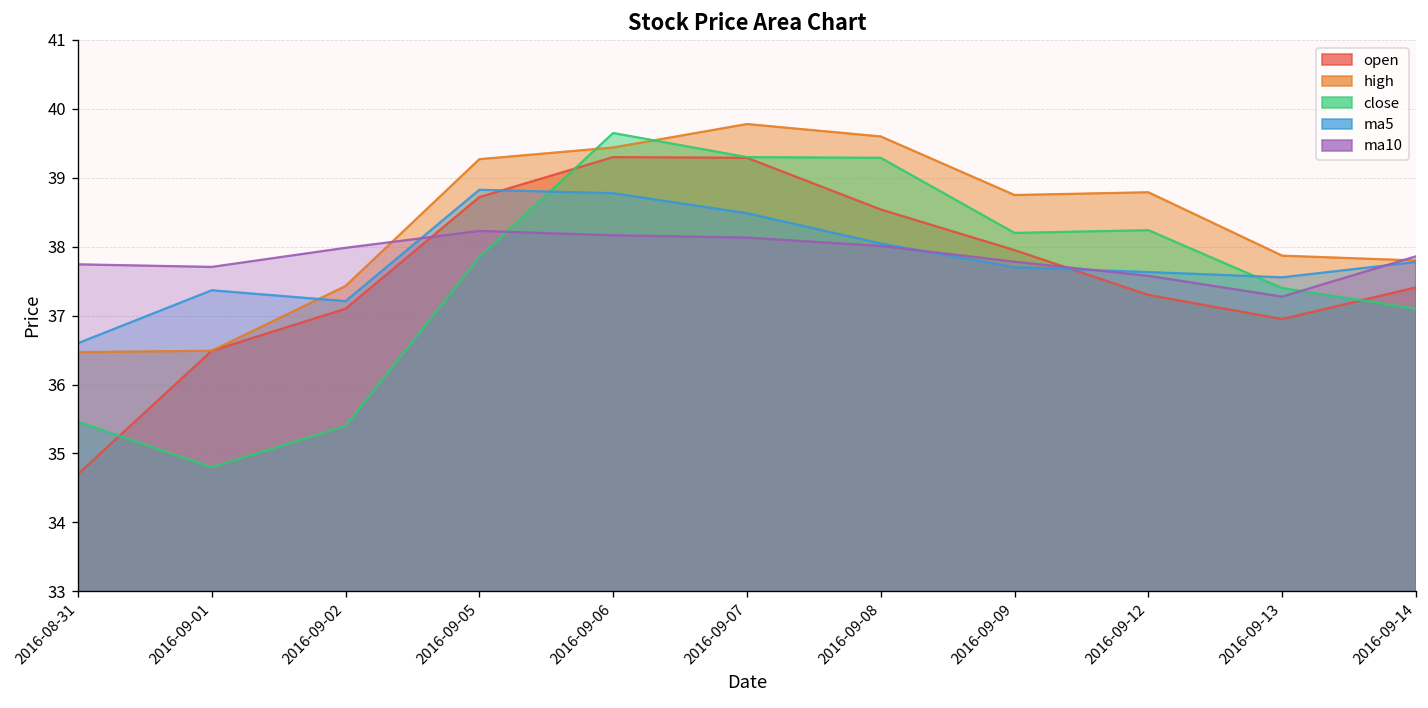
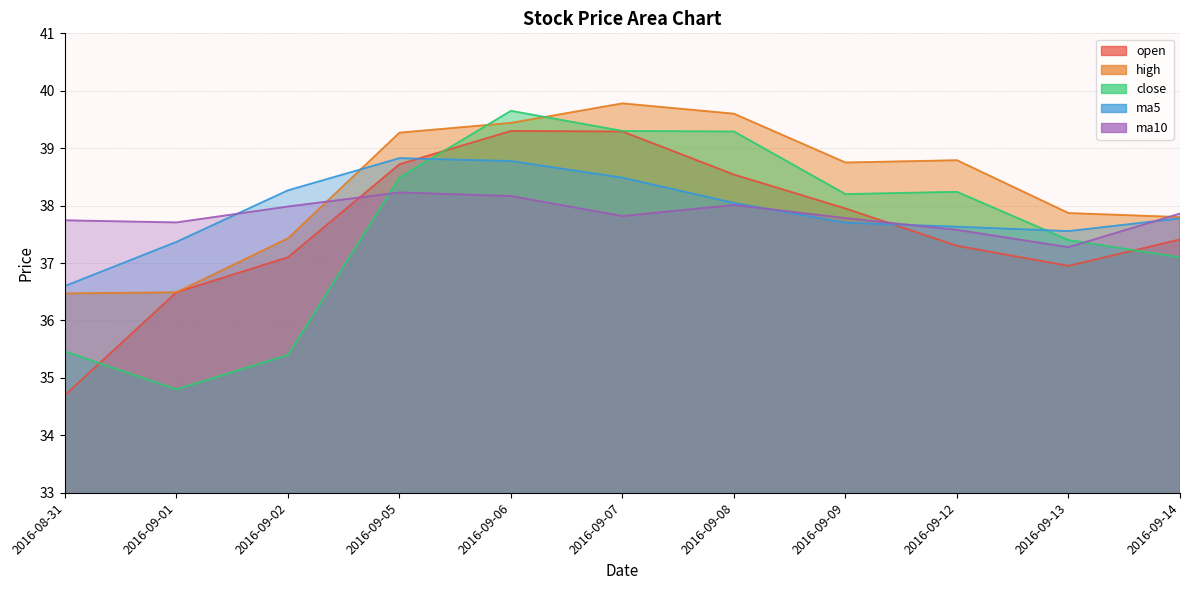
ma5, 2016-09-02: 37.2 -> 38.3
close, 2016-09-05: 37.9 -> 38.5
ma10, 2016-09-07: 38.1 -> 37.8
